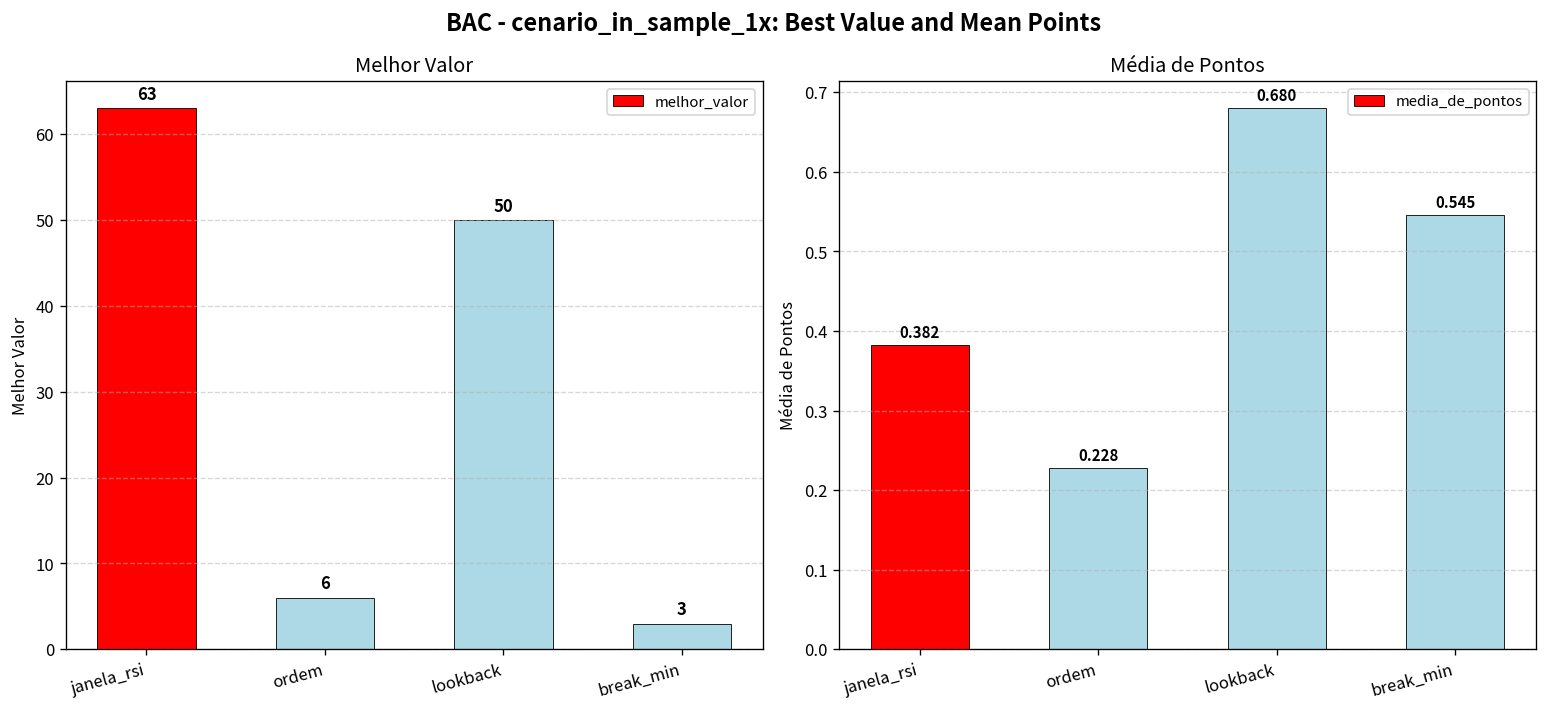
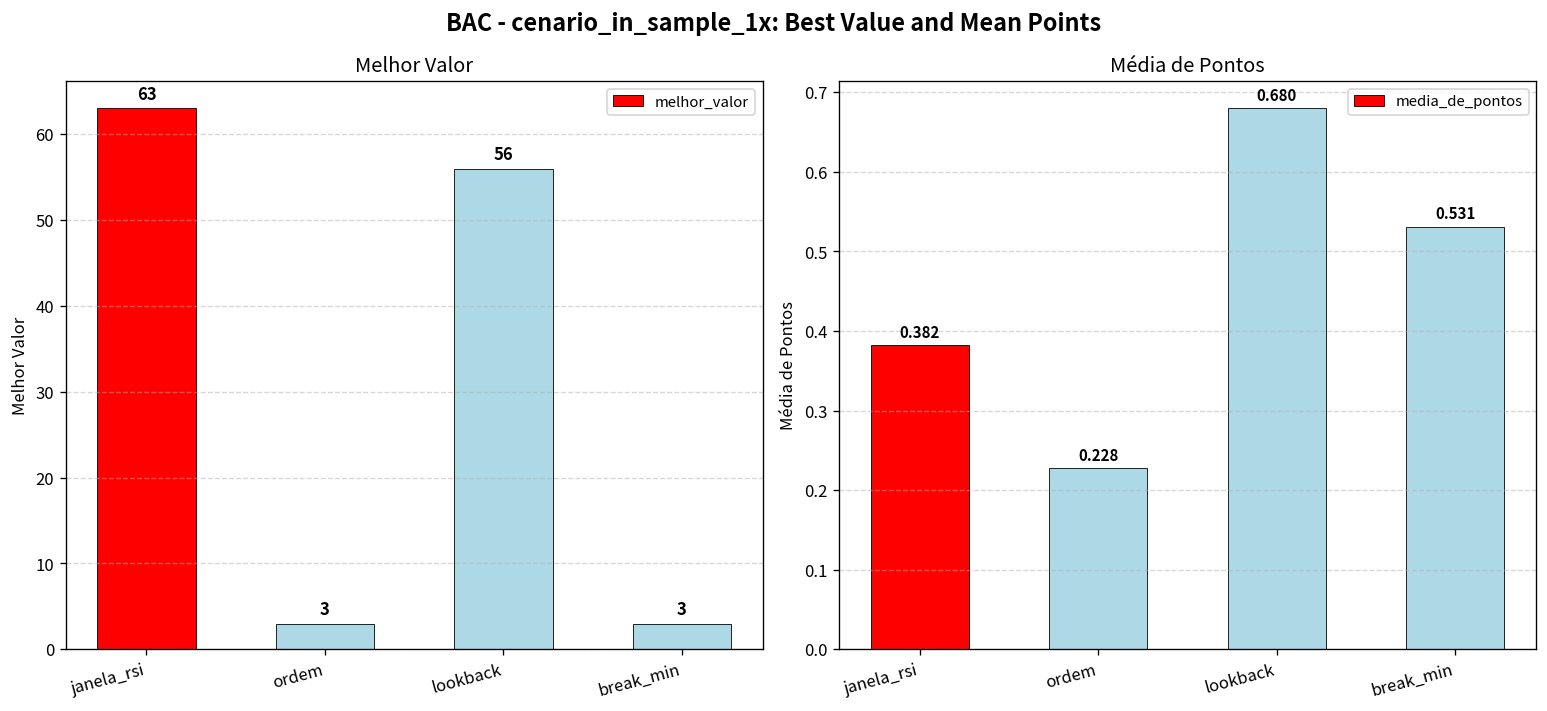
Melhor Valor, ordem: 6 -> 3
Melhor Valor, lookback: 50 -> 56
Média de Pontos, break_min: 0.545 -> 0.531
